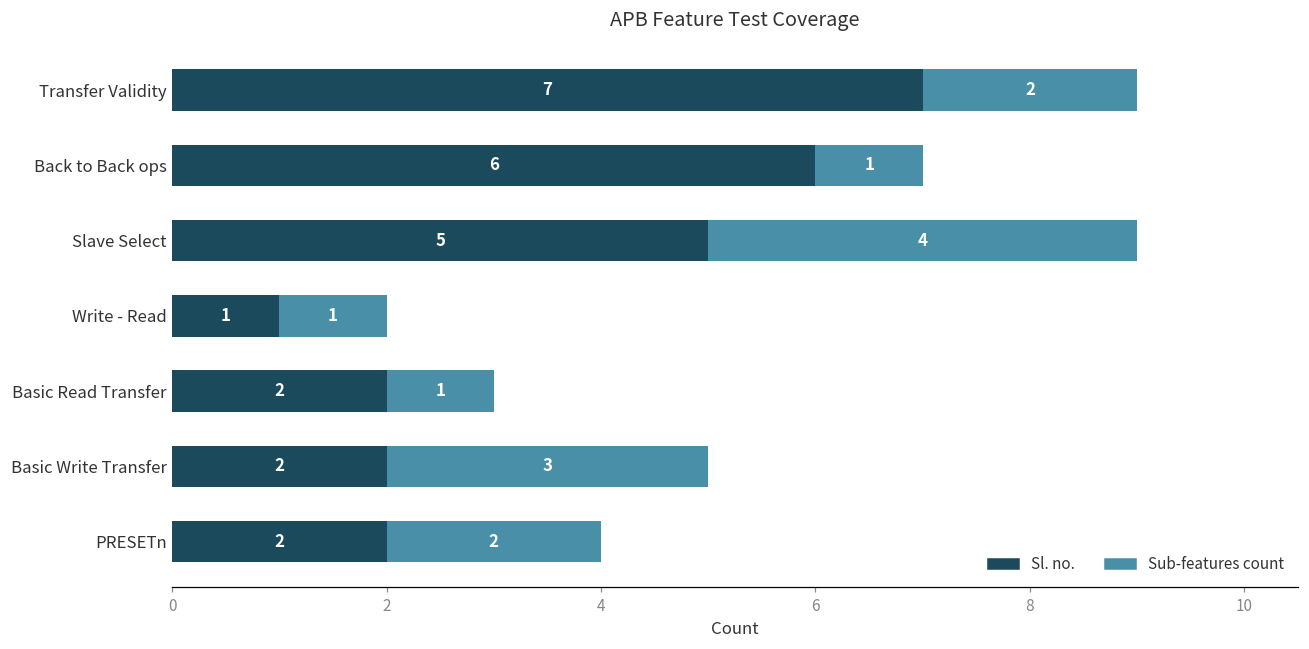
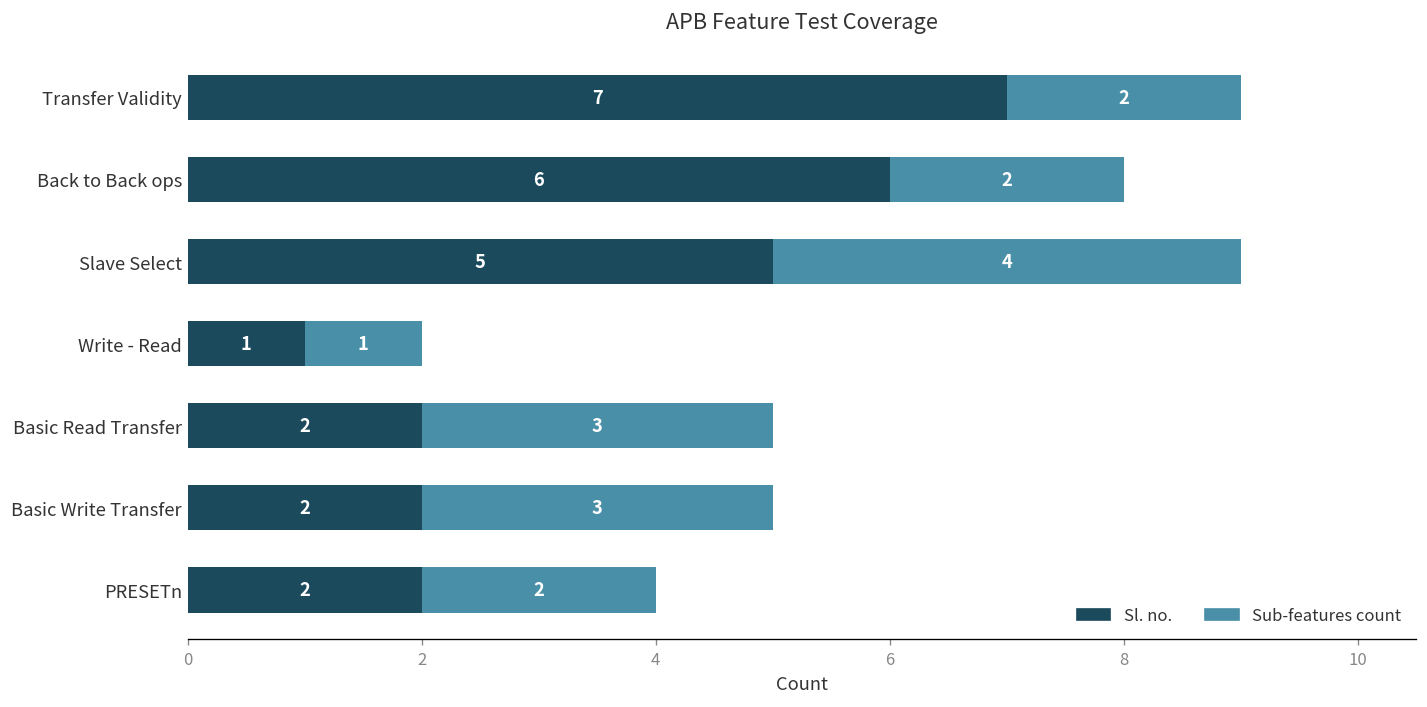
Sub-features count, Back to Back ops: 1 -> 2
Sub-features count, Basic Read Transfer: 1 -> 3
